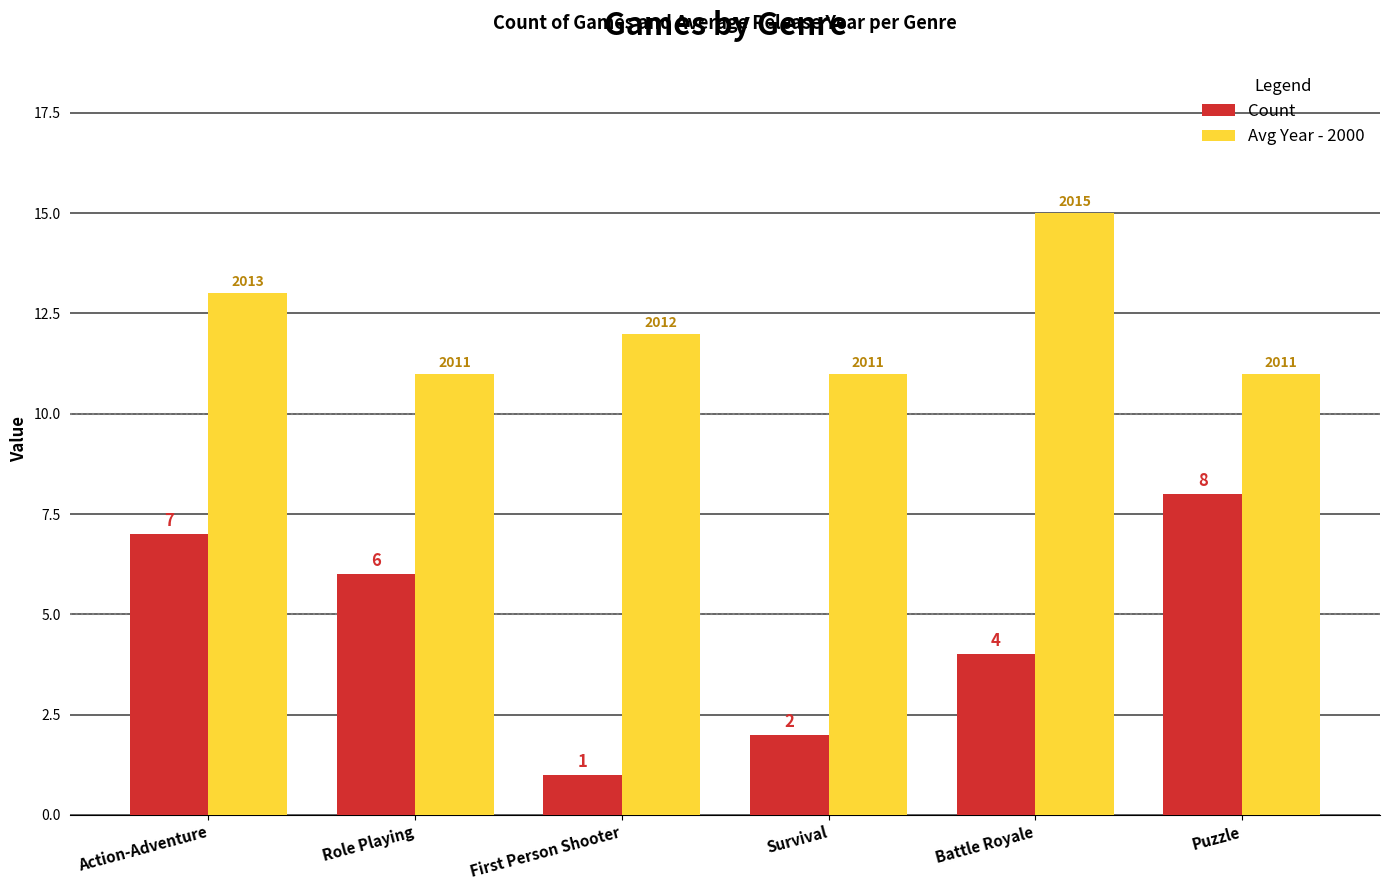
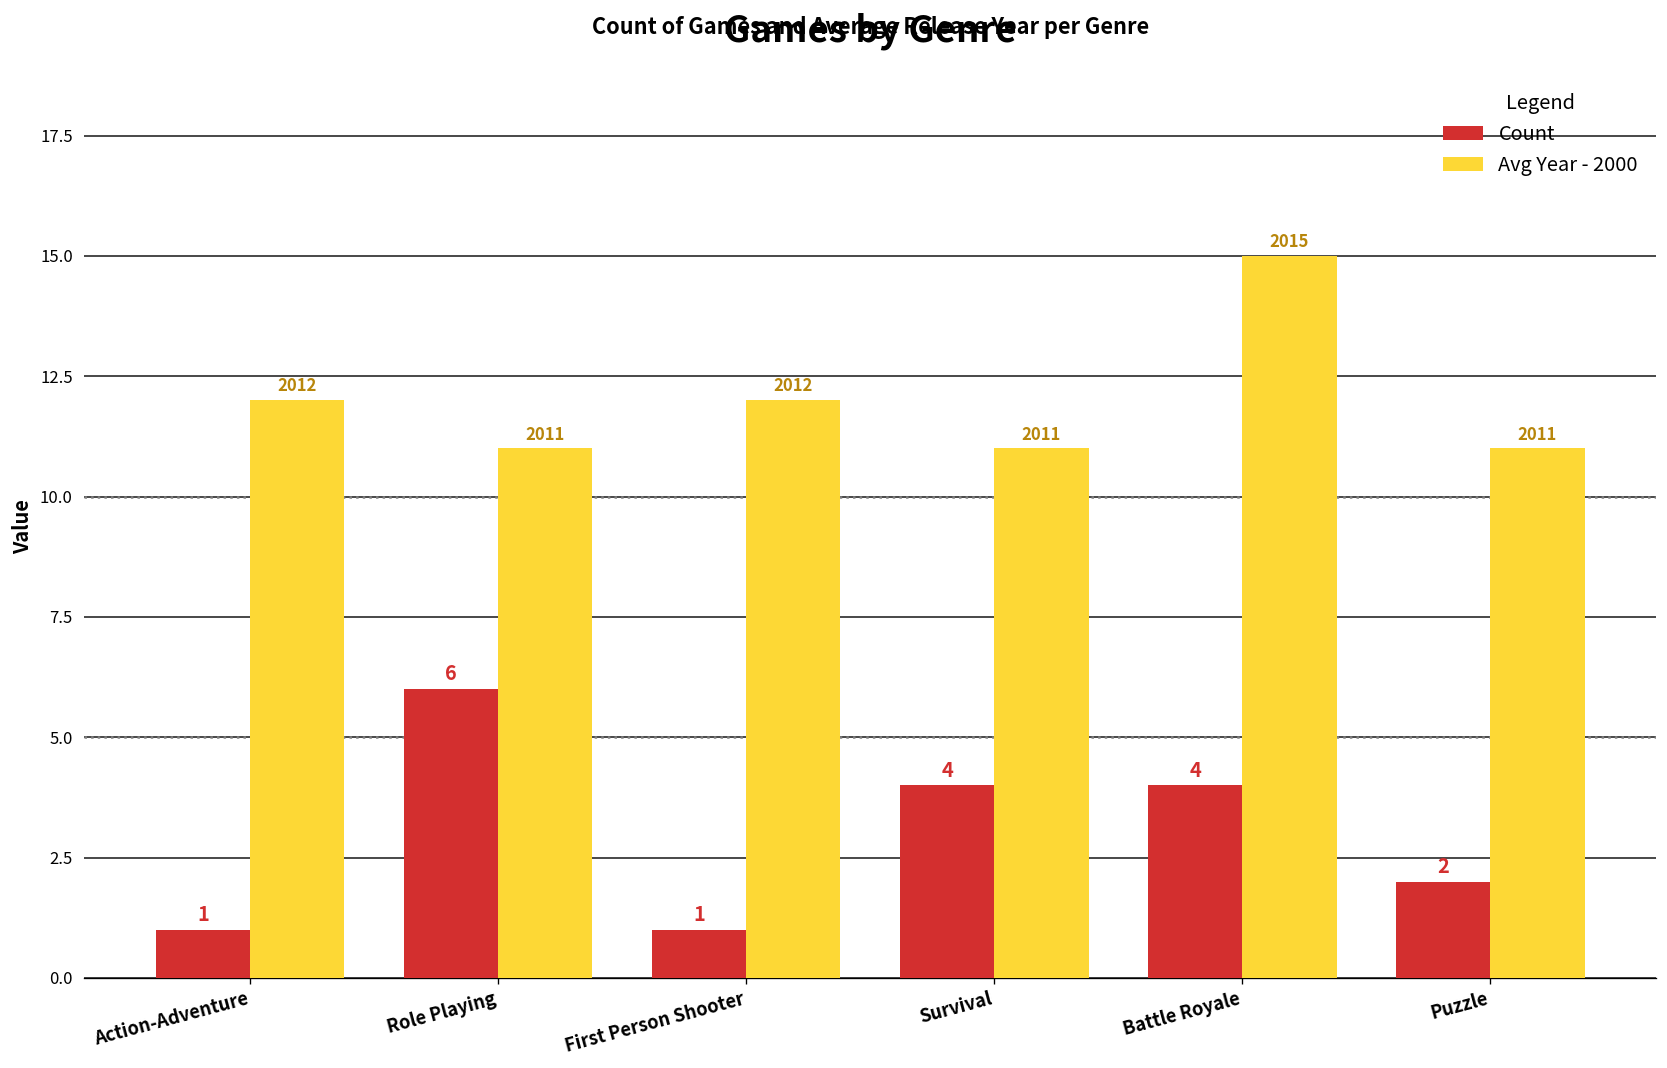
Count, Action-Adventure: 7 -> 1
Avg Year - 2000, Action-Adventure: 2013 -> 2012
Count, Survival: 2 -> 4
Count, Puzzle: 8 -> 2
